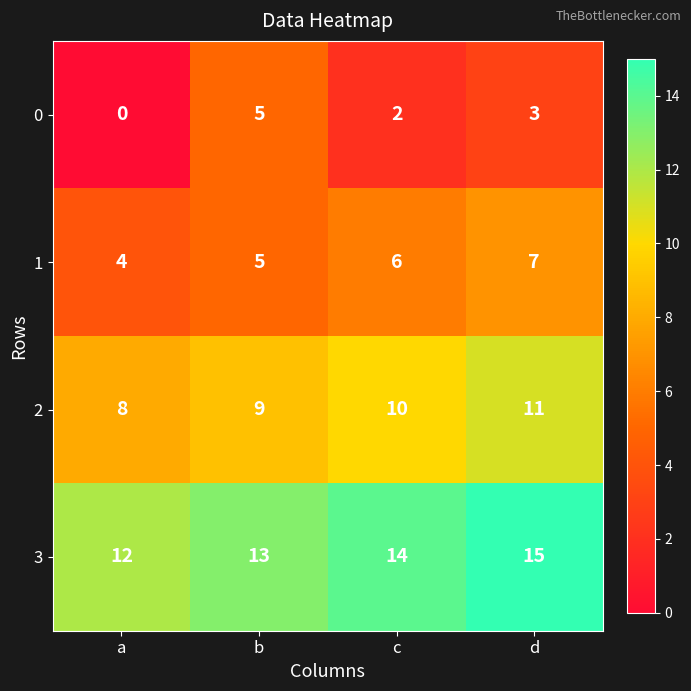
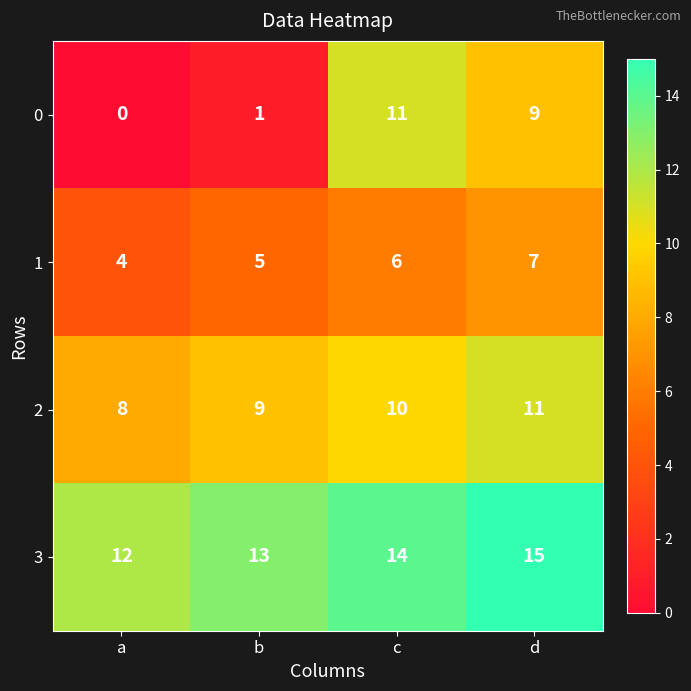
0, b: 5 -> 1
0, c: 2 -> 11
0, d: 3 -> 9
